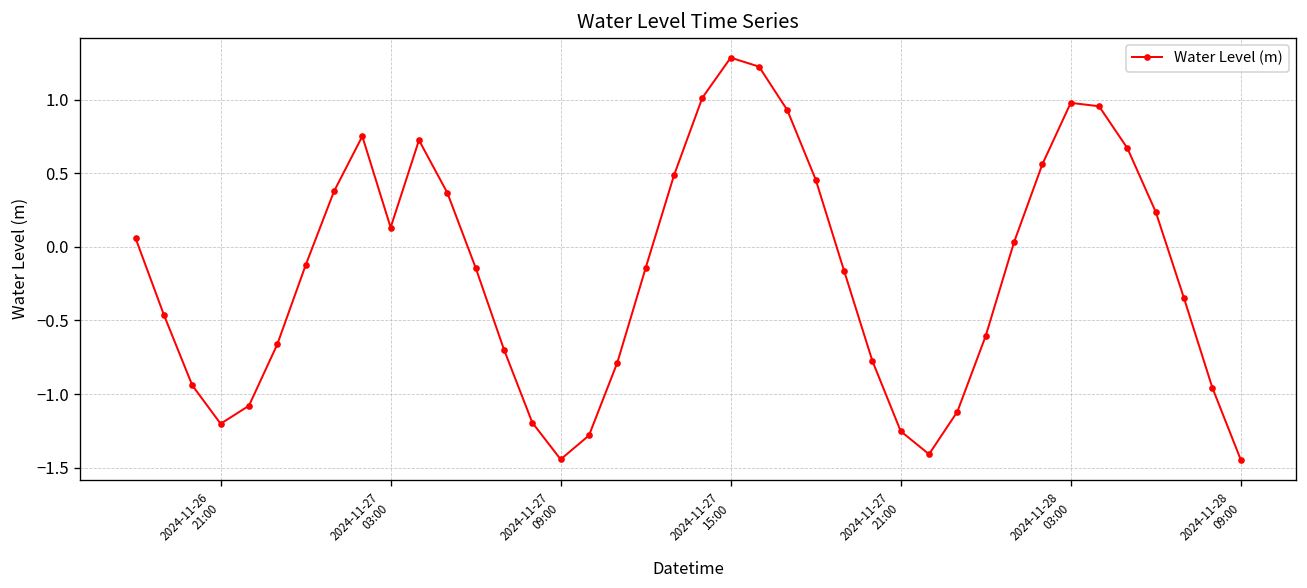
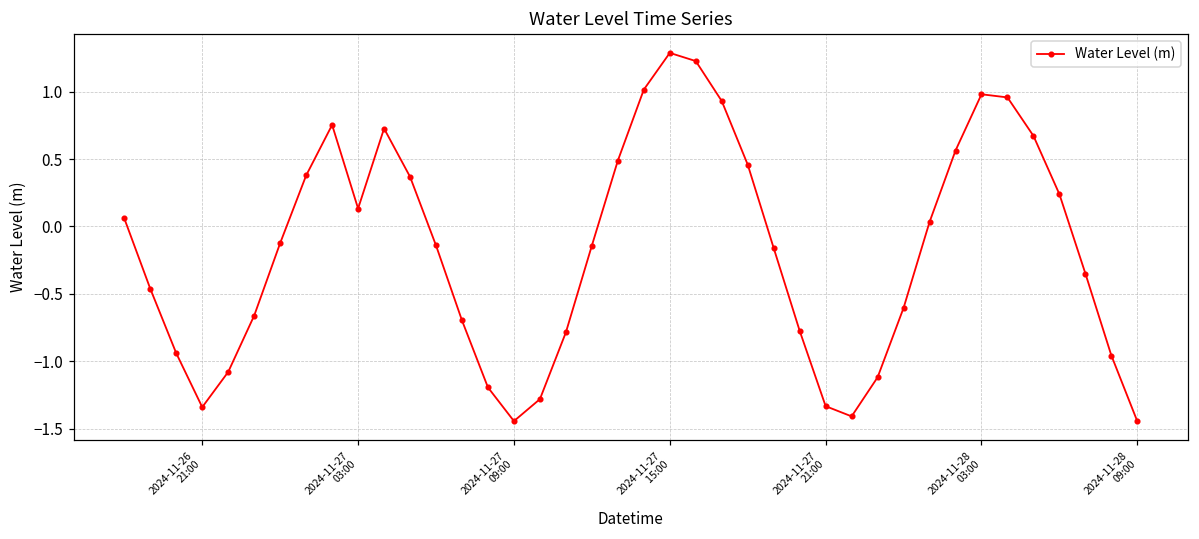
2024-11-26 21:00: -1.20 -> -1.34
2024-11-27 21:00: -1.25 -> -1.33
